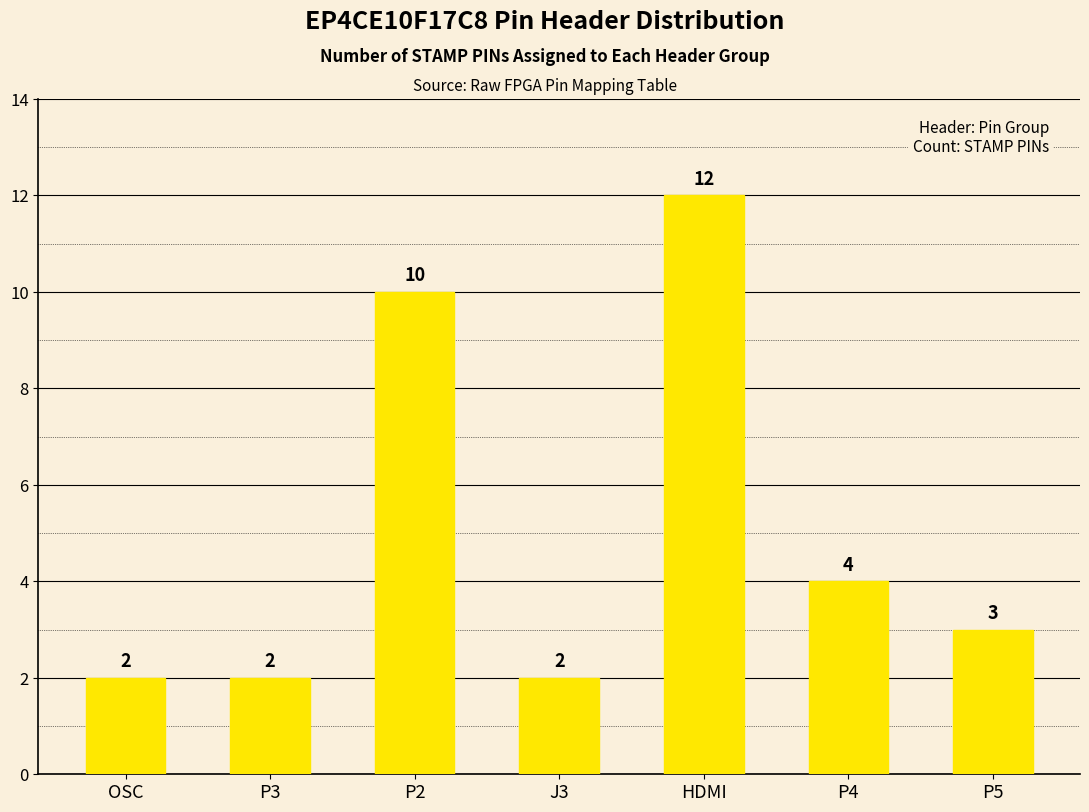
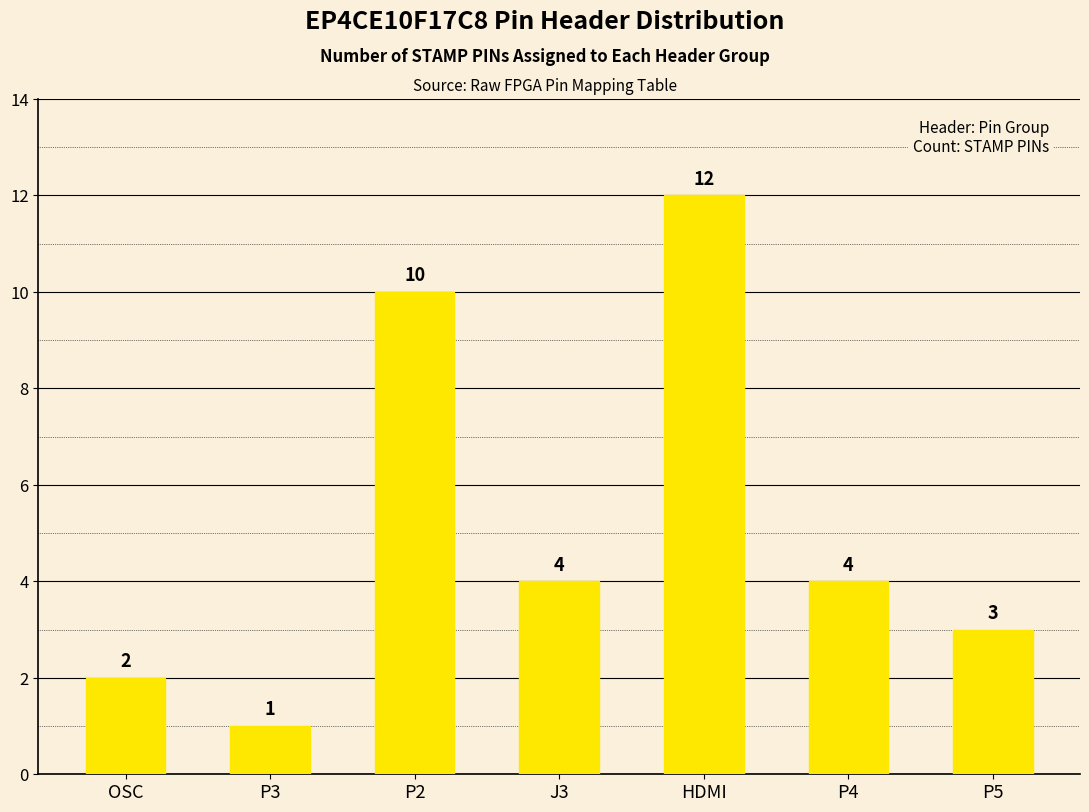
P3: 2 -> 1
J3: 2 -> 4
